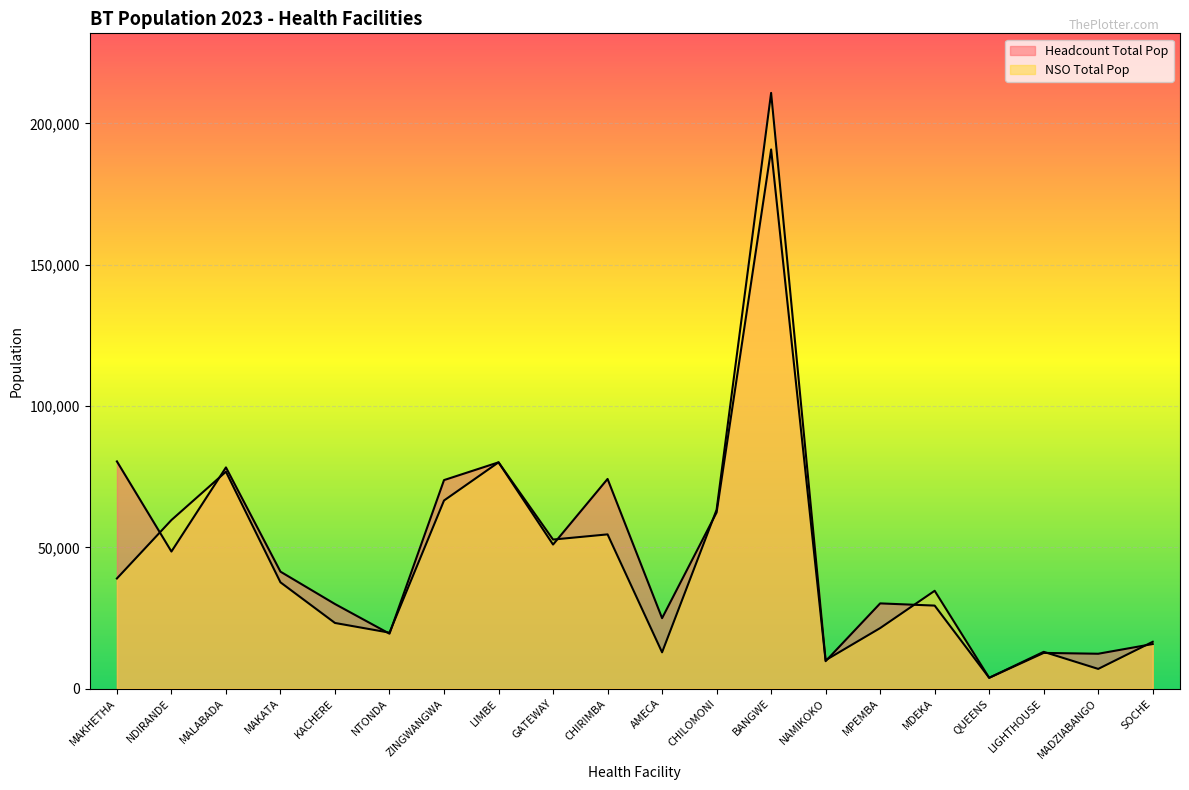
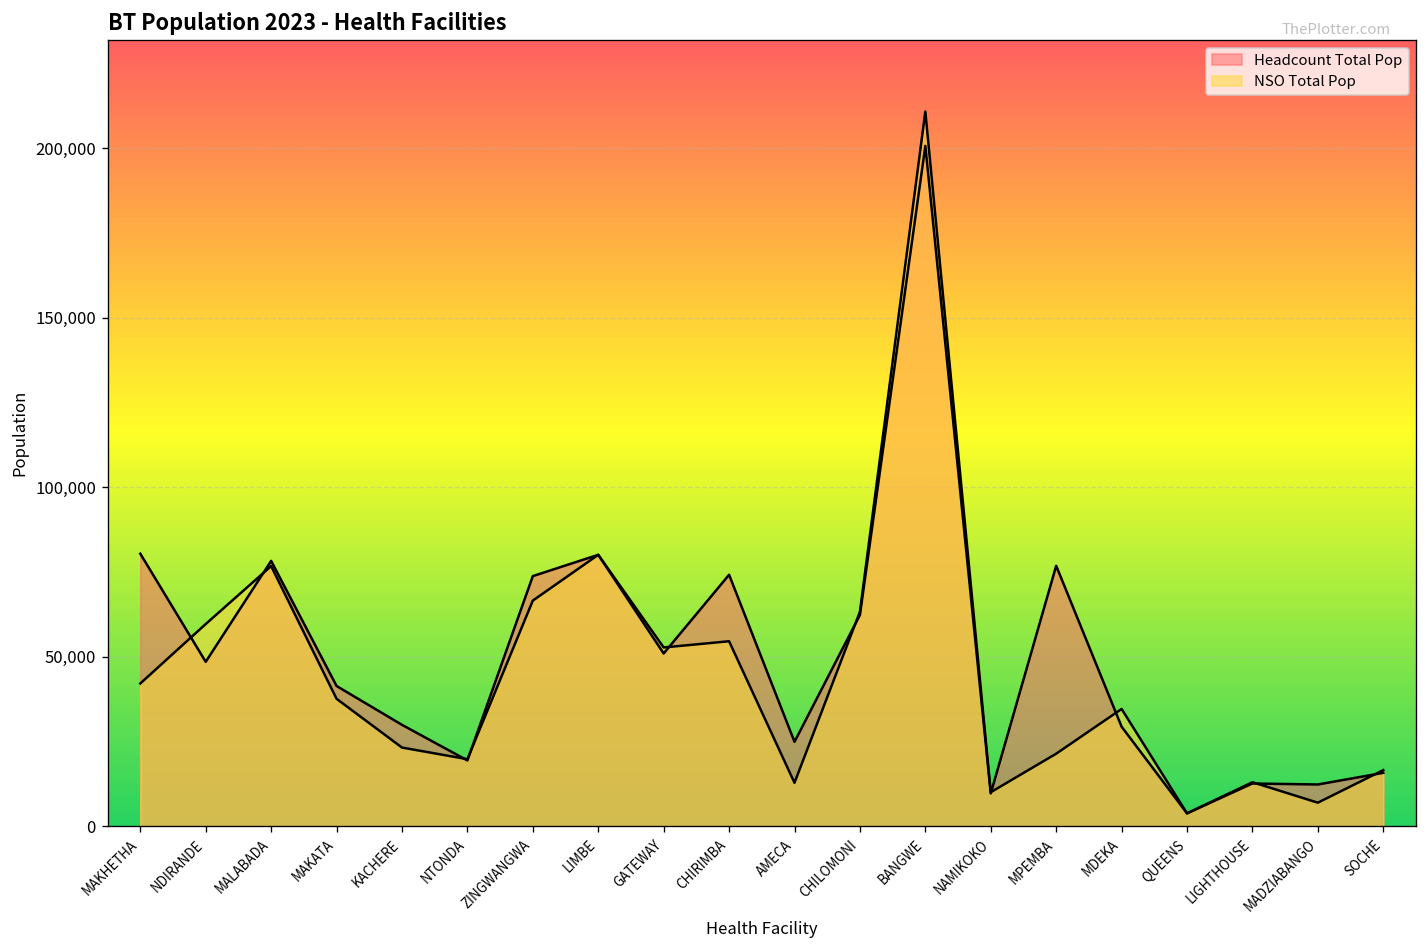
NSO Total Pop, MAKHETHA: 39,000 -> 42,000
Headcount Total Pop, BANGWE: 191,000 -> 201,000
Headcount Total Pop, MPEMBA: 30,000 -> 77,000
